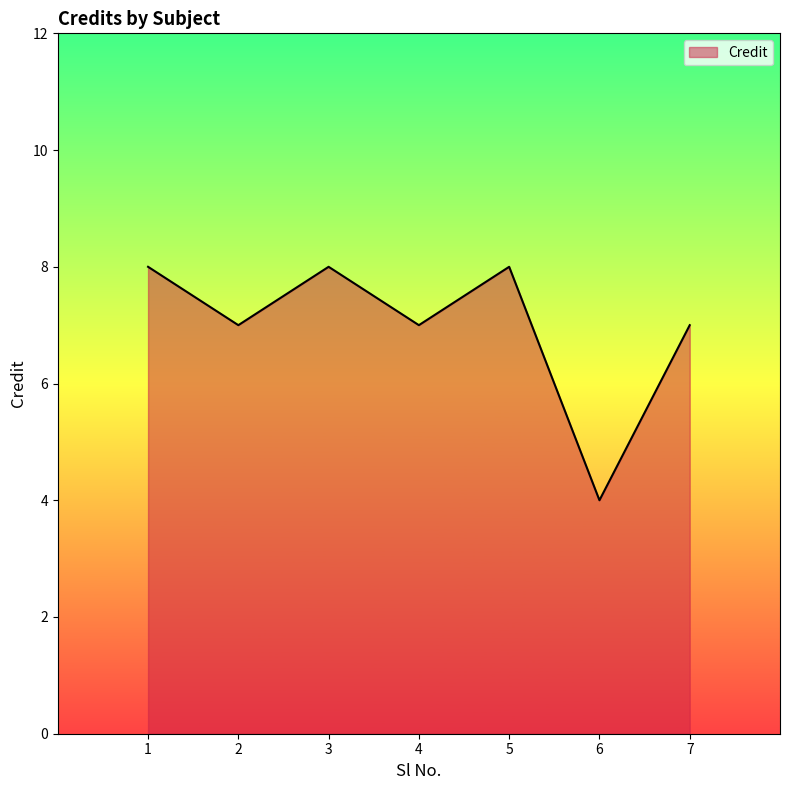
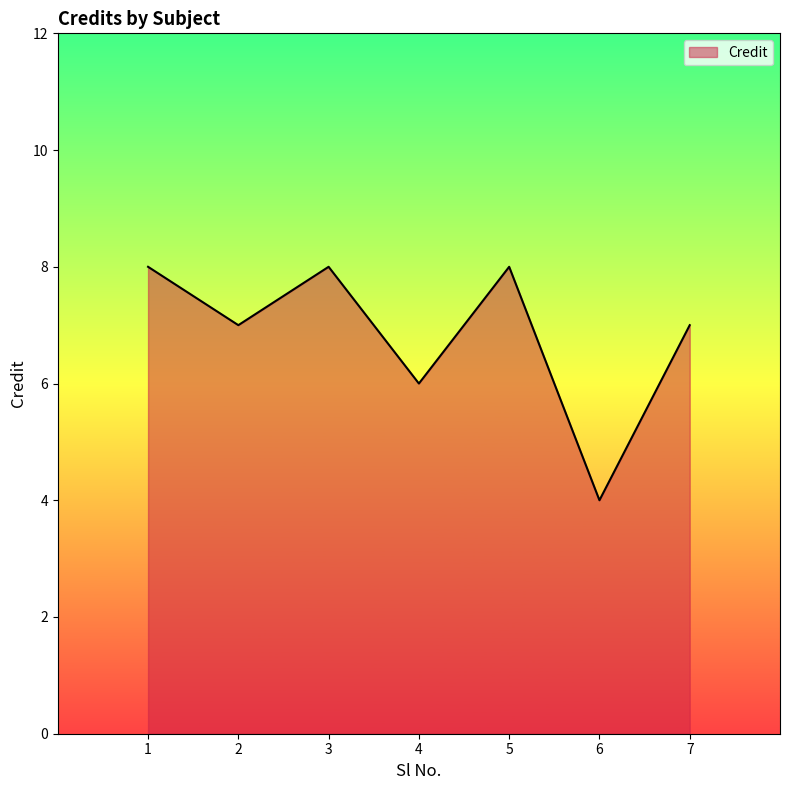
4: 7 -> 6
